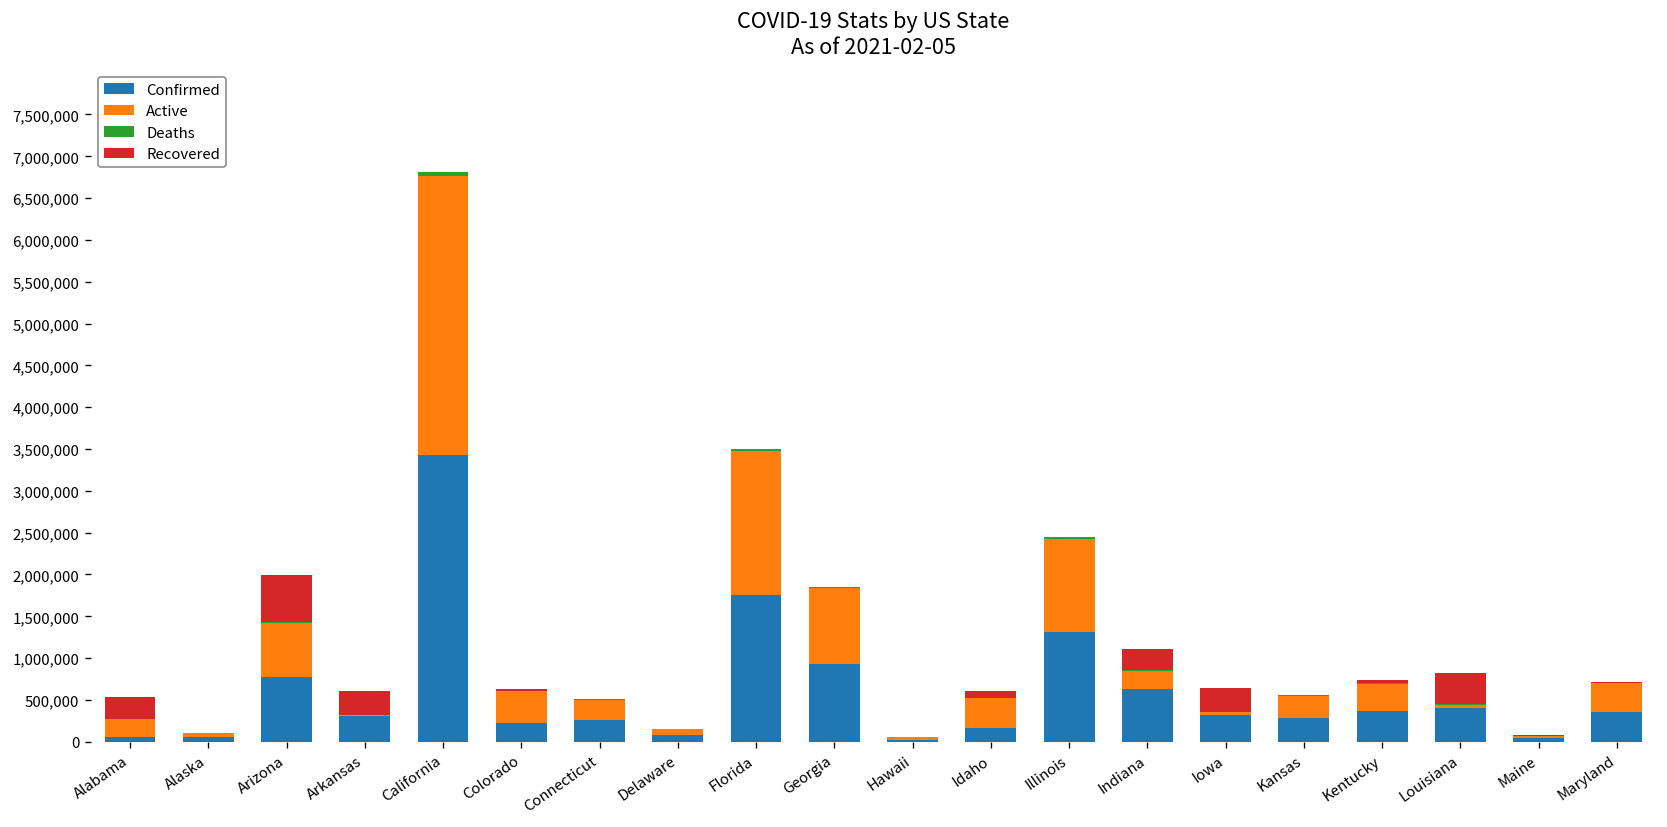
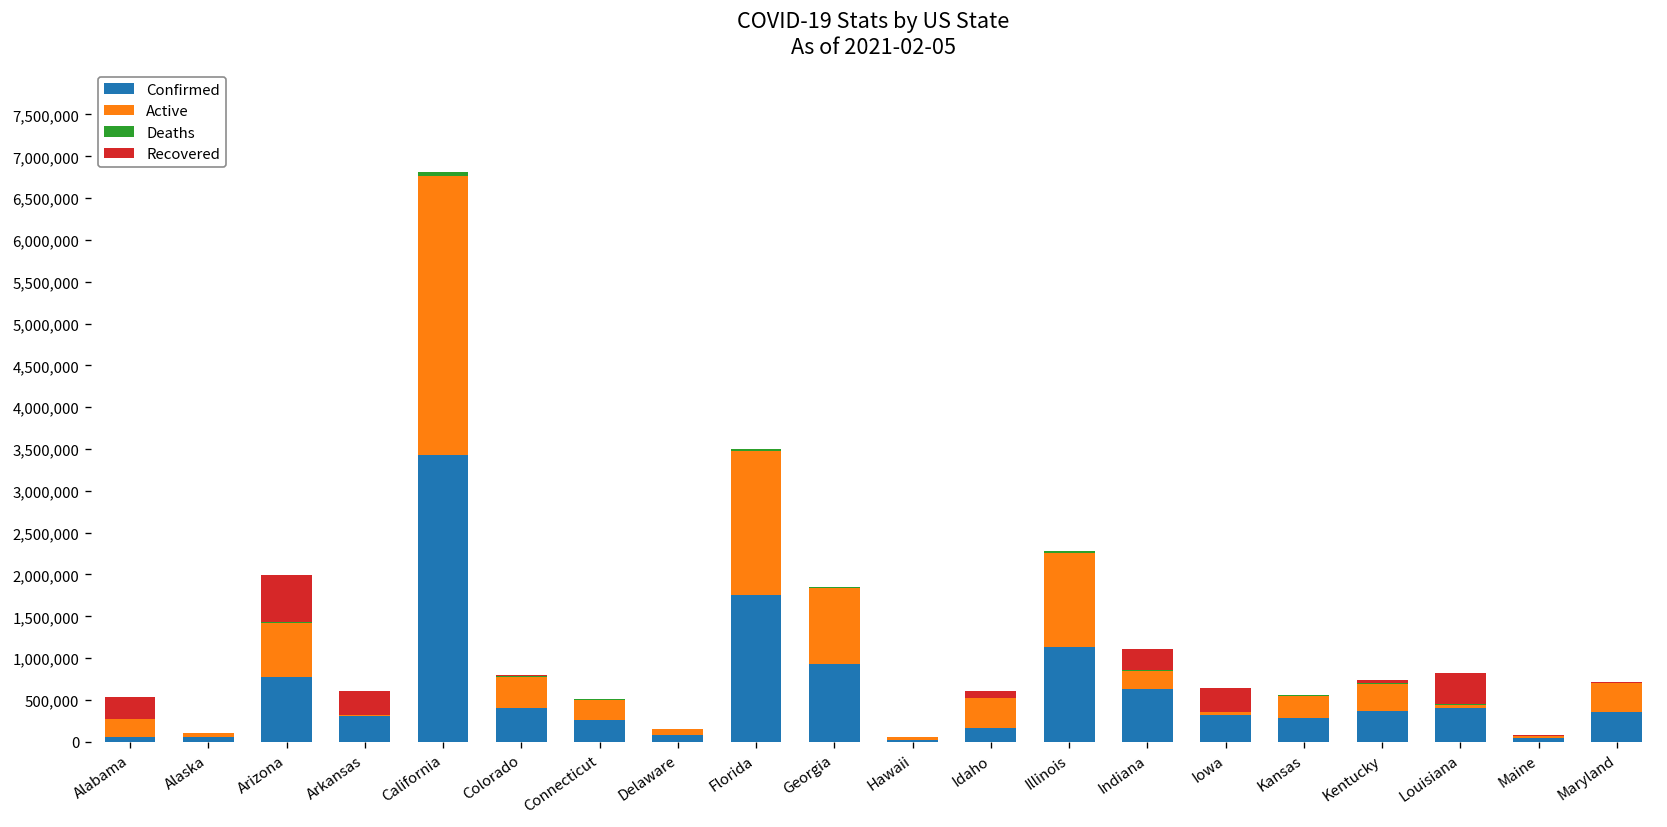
Confirmed, Colorado: 200,000 -> 400,000
Confirmed, Illinois: 1,300,000 -> 1,100,000
